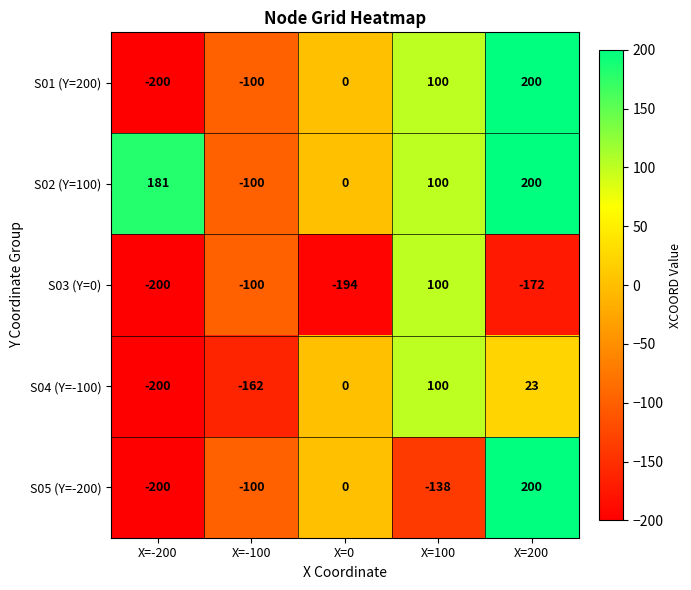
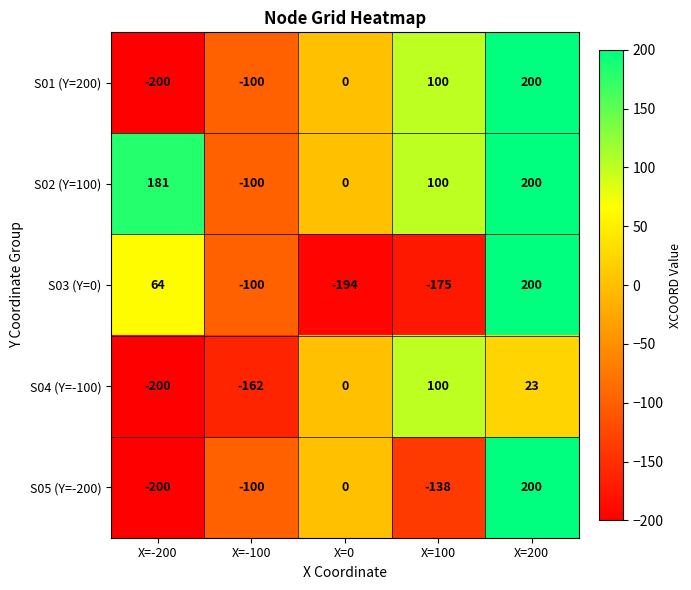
S03 (Y=0), X=-200: -200 -> 64
S03 (Y=0), X=100: 100 -> -175
S03 (Y=0), X=200: -172 -> 200
